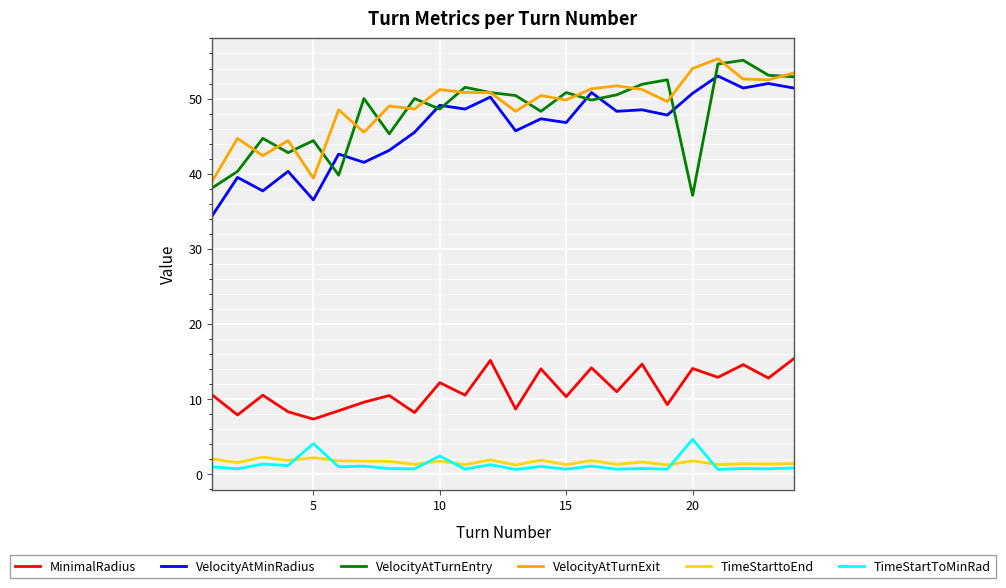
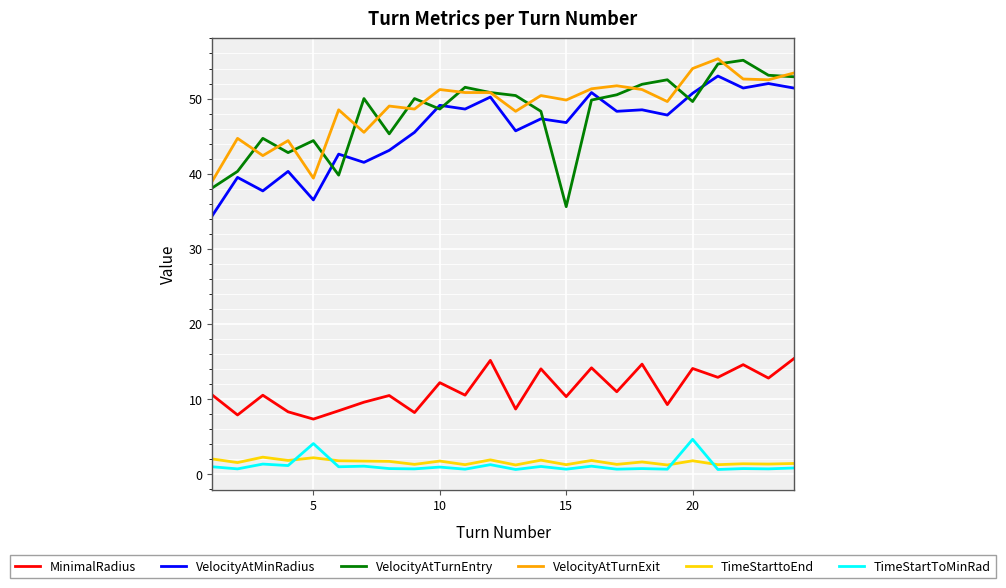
TimeStartToMinRad, 10: 2 -> 1
VelocityAtTurnEntry, 15: 51 -> 36
VelocityAtTurnEntry, 20: 37 -> 50
